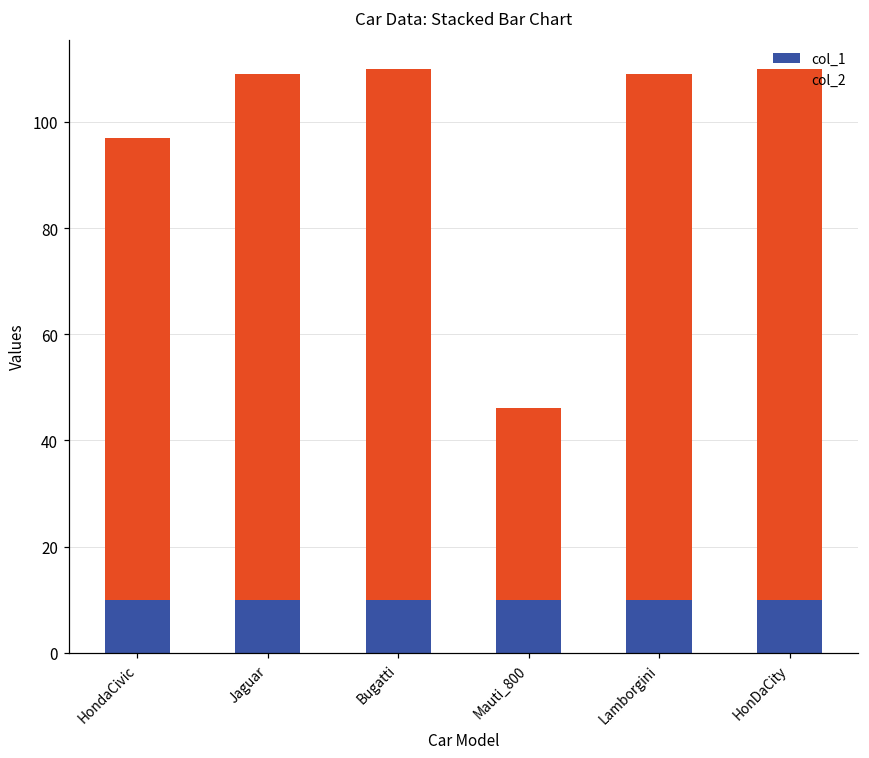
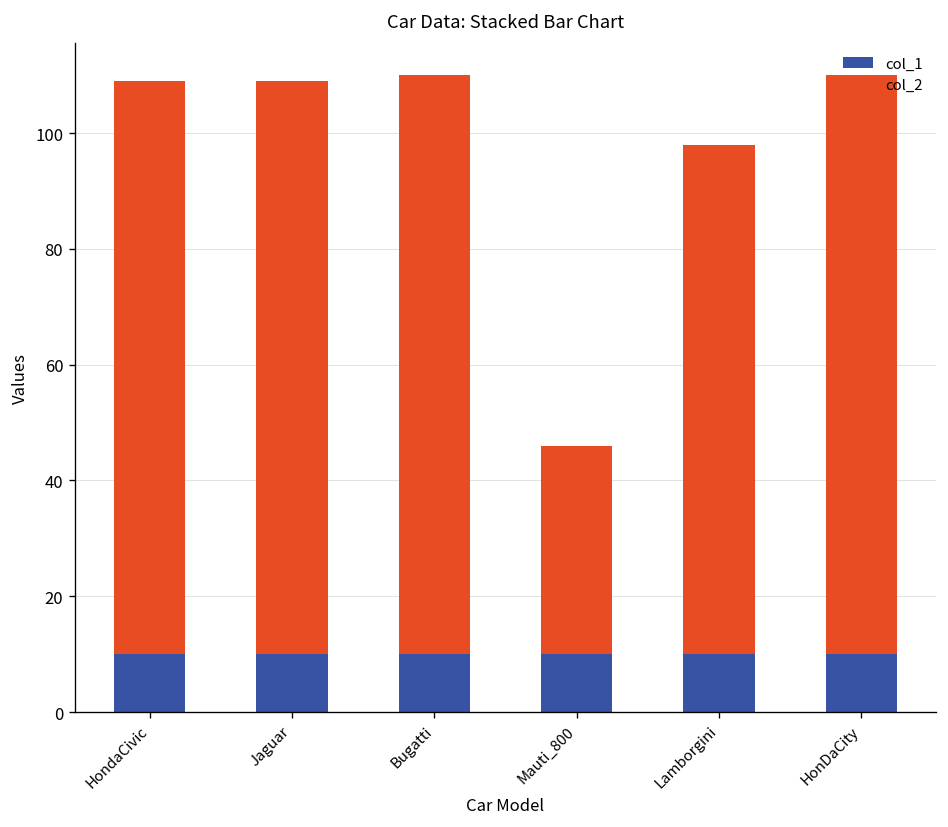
col_2, HondaCivic: 87 -> 99
col_2, Lamborgini: 99 -> 88
